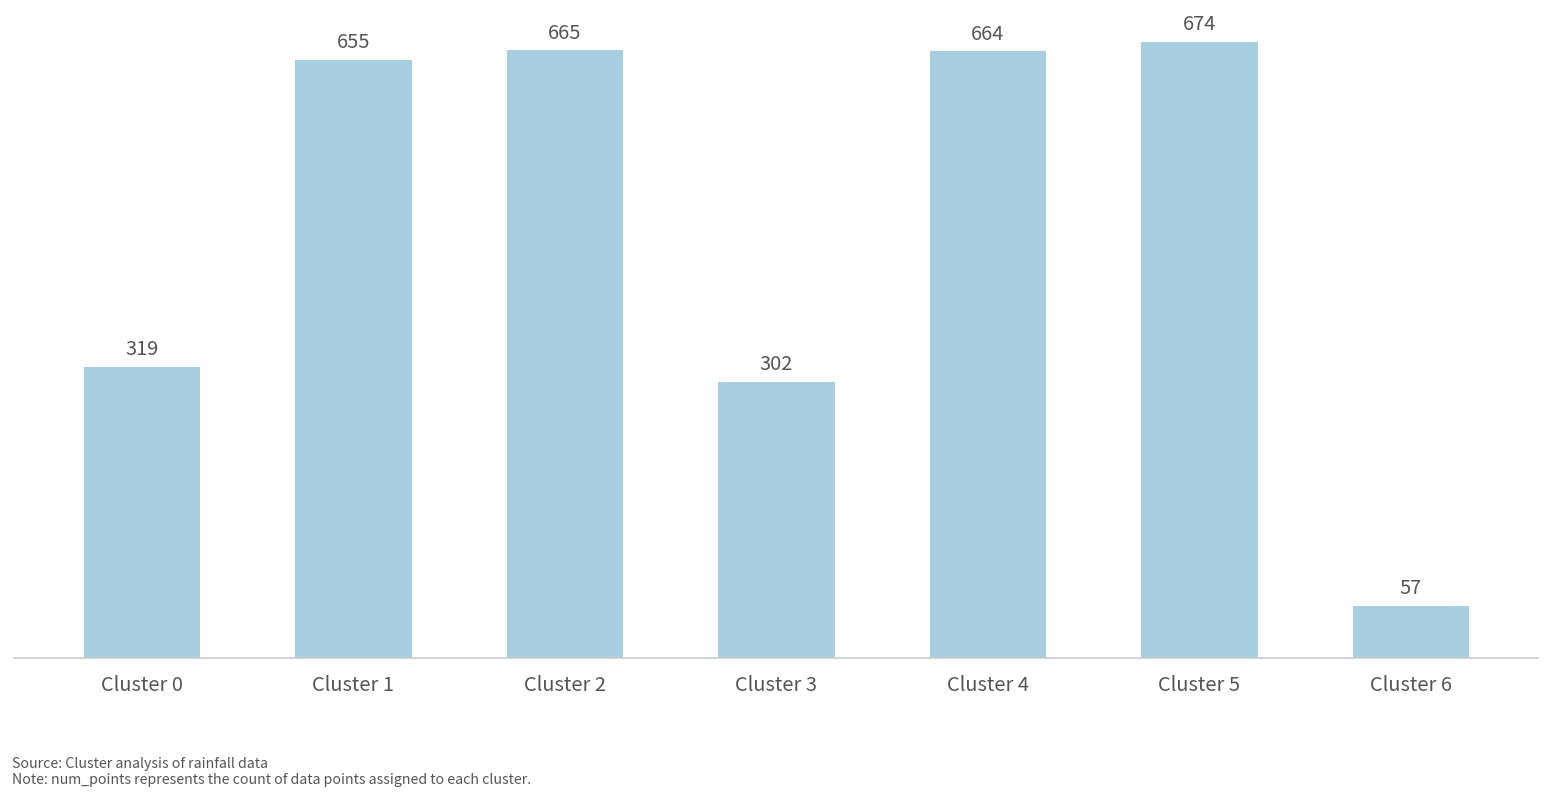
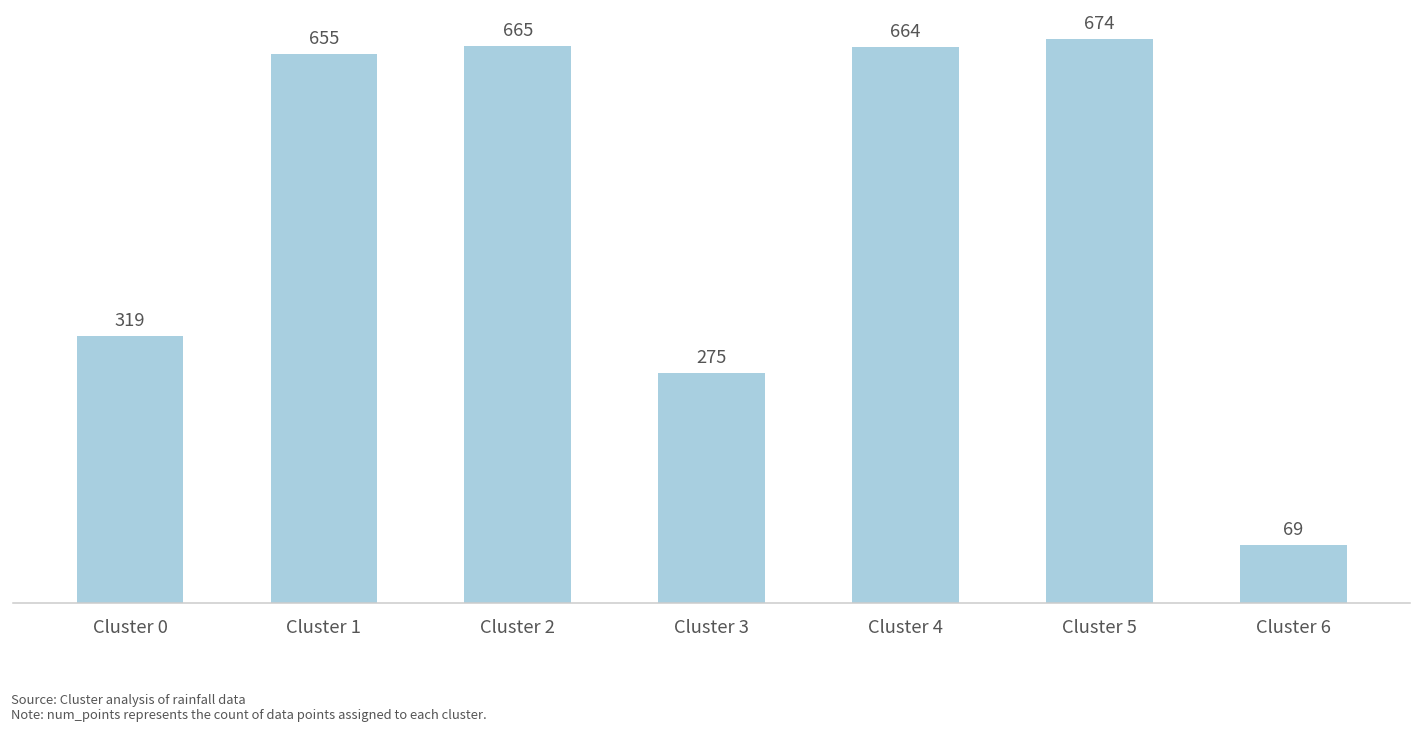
Cluster 3: 302 -> 275
Cluster 6: 57 -> 69
